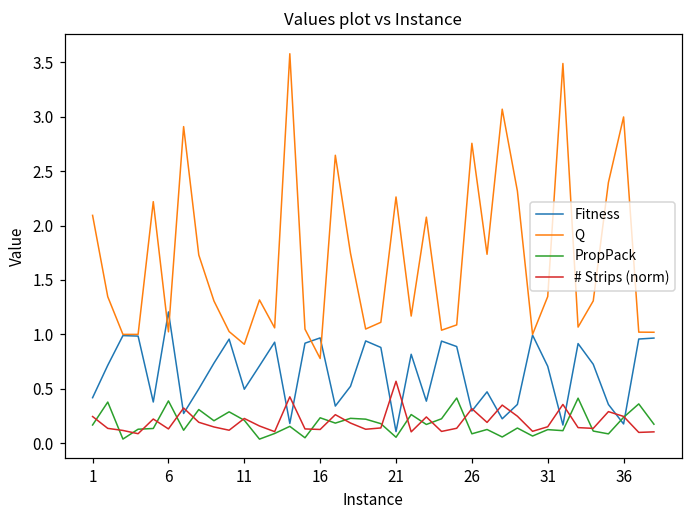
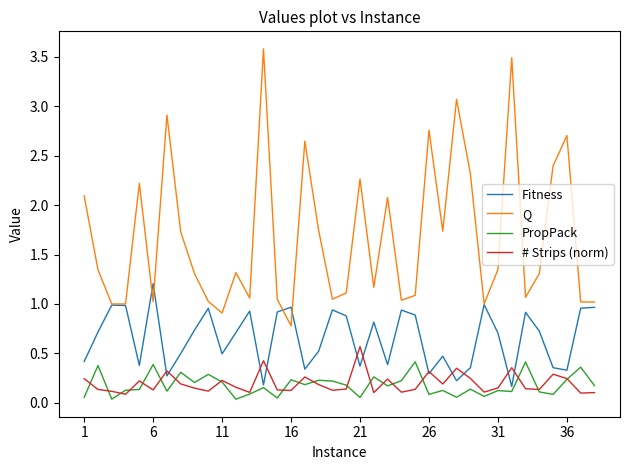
PropPack, 1: 0.2 -> 0.1
Fitness, 21: 0.1 -> 0.4
Fitness, 36: 0.2 -> 0.3
Q, 36: 3.0 -> 2.7
